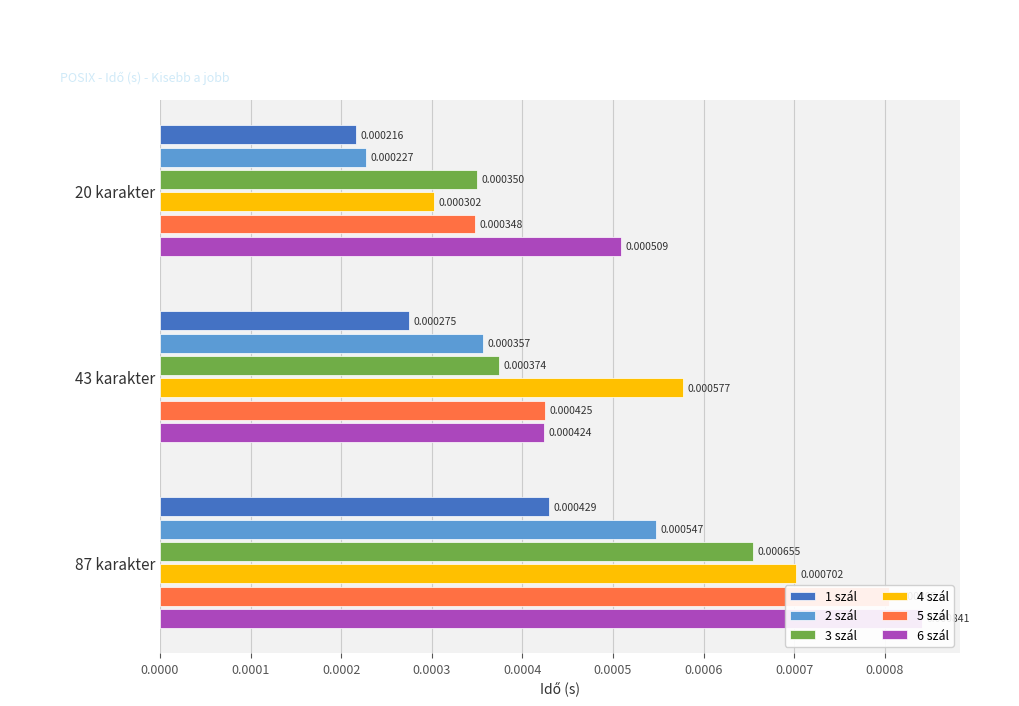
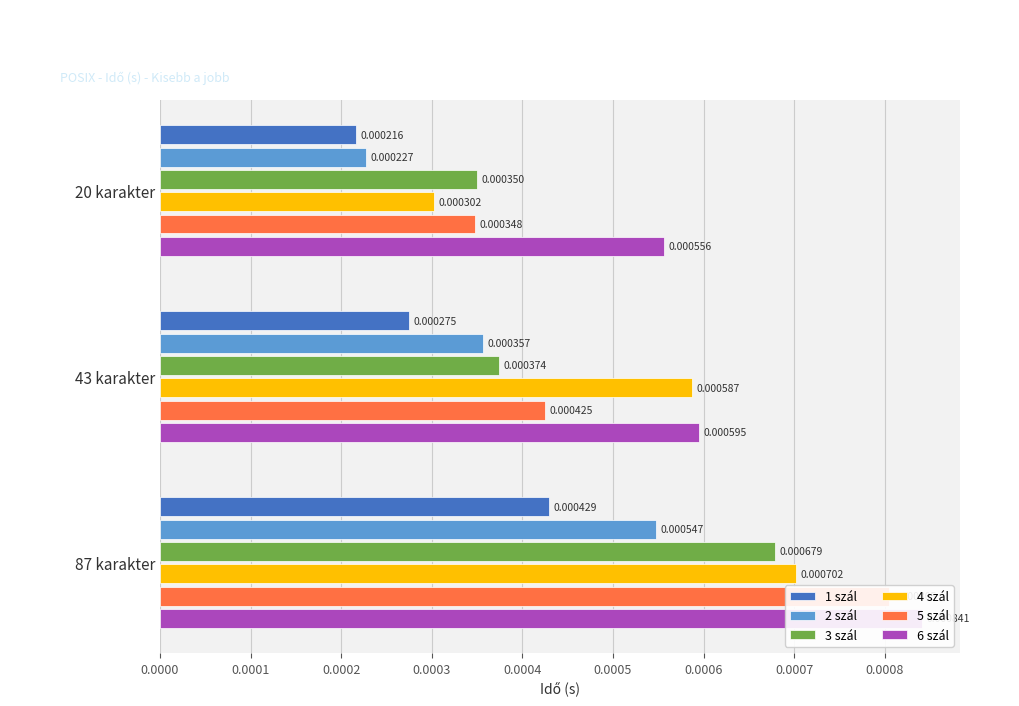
6 szál, 20 karakter: 0.000509 -> 0.000556
4 szál, 43 karakter: 0.000577 -> 0.000587
6 szál, 43 karakter: 0.000424 -> 0.000595
3 szál, 87 karakter: 0.000655 -> 0.000679
